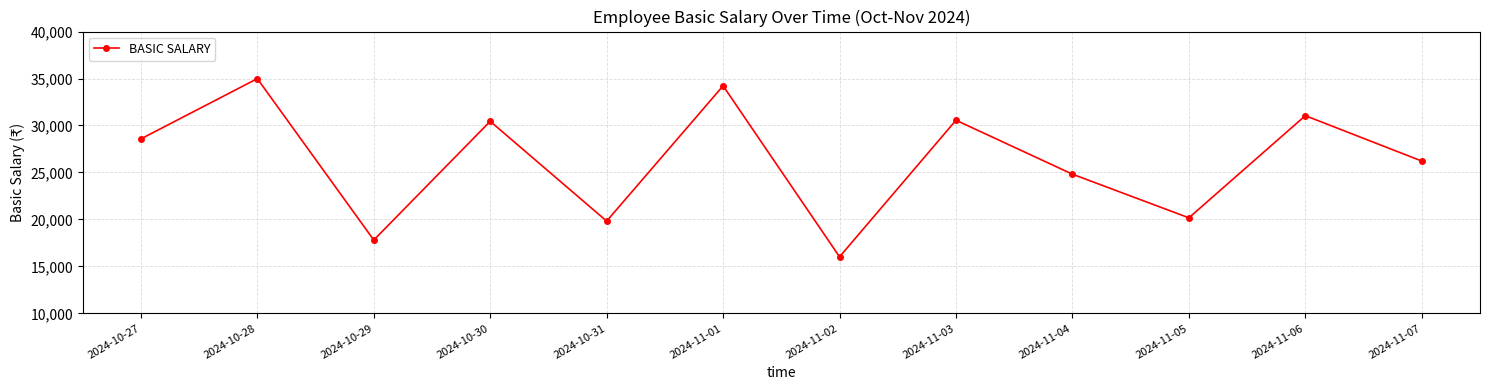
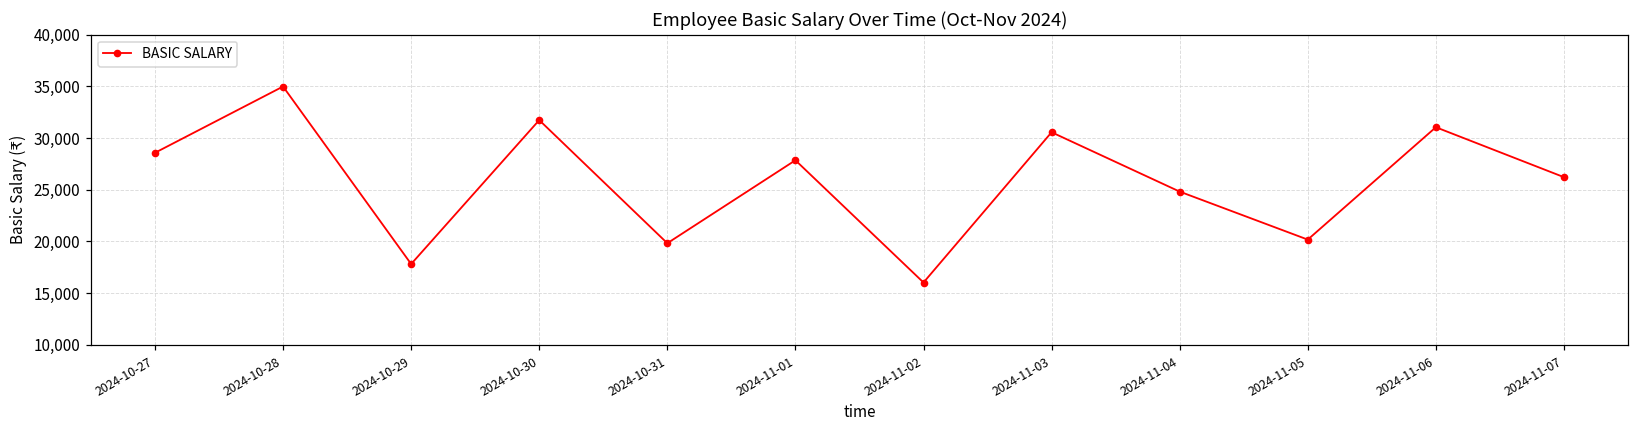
2024-10-30: 30,000 -> 32,000
2024-11-01: 34,000 -> 28,000
